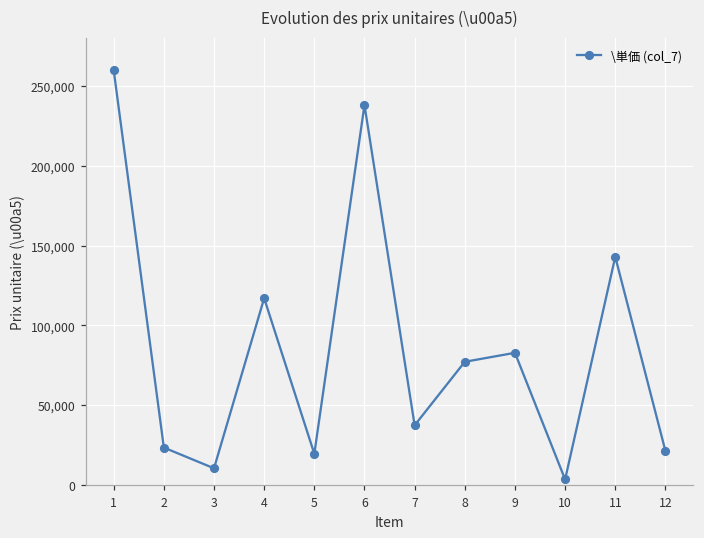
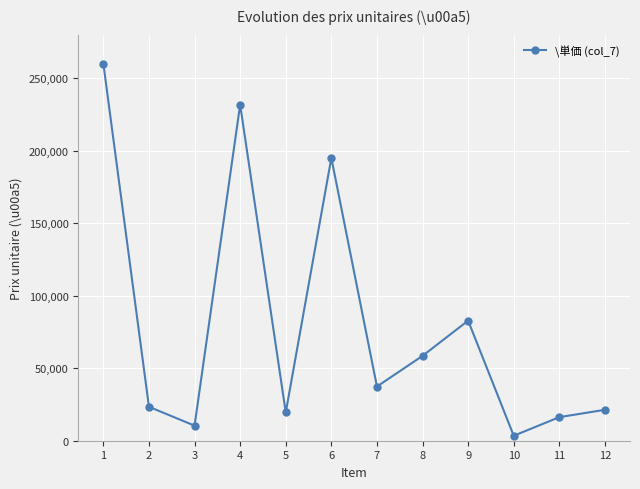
4: 117,000 -> 232,000
6: 238,000 -> 195,000
8: 77,000 -> 59,000
11: 143,000 -> 16,000
